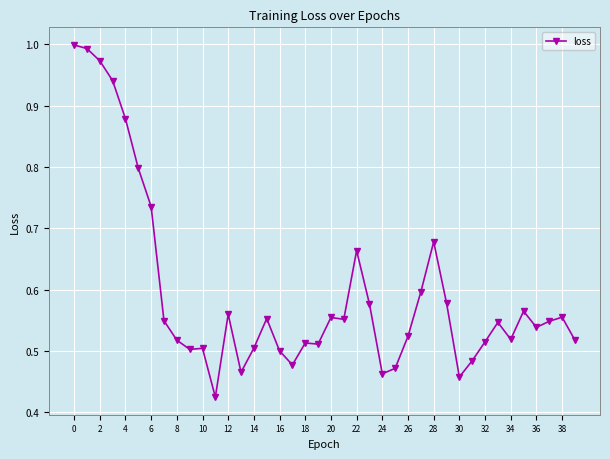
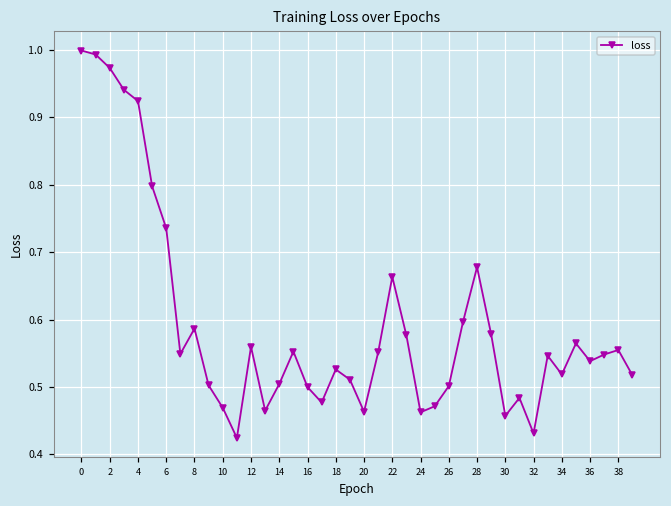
4: 0.88 -> 0.92
8: 0.52 -> 0.59
10: 0.50 -> 0.47
18: 0.51 -> 0.53
20: 0.55 -> 0.46
26: 0.52 -> 0.50
32: 0.51 -> 0.43
